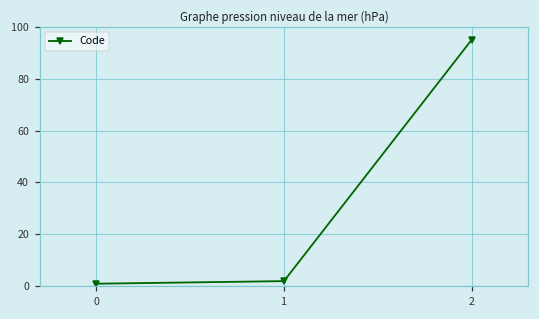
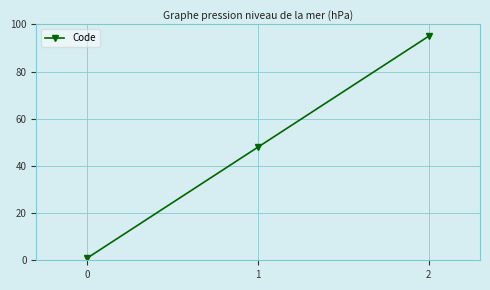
1: 2 -> 48
